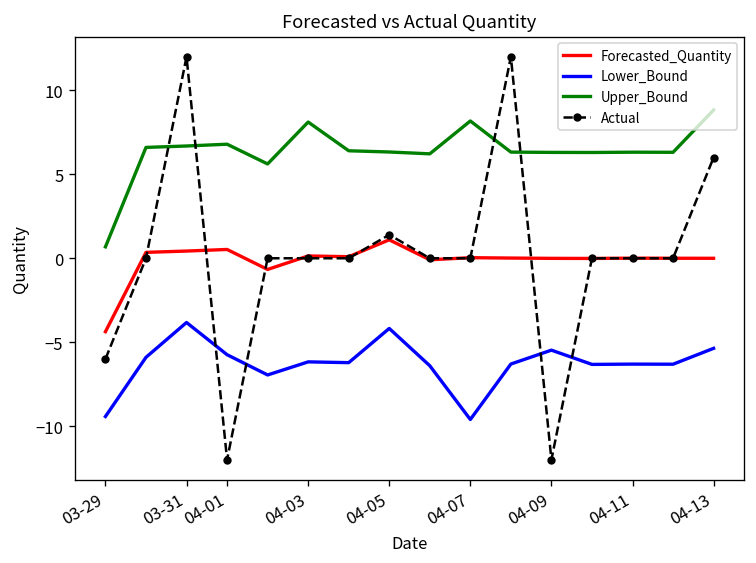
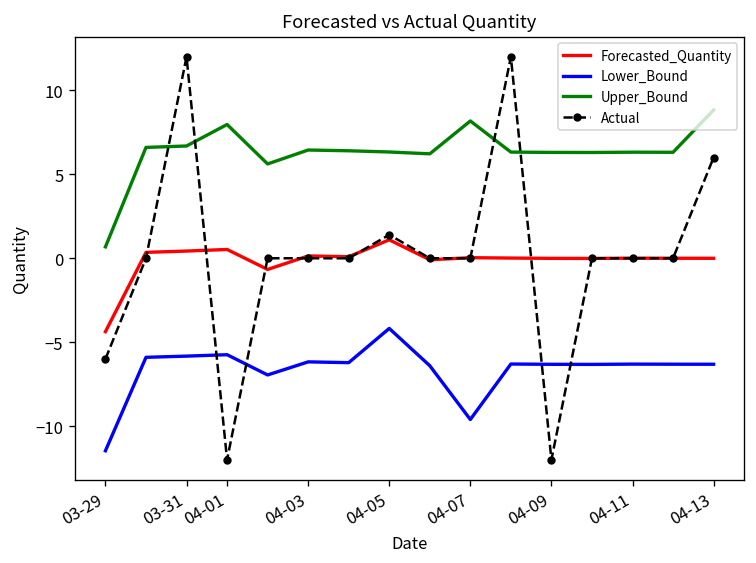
Lower_Bound, 03-29: -9.4 -> -11.5
Lower_Bound, 03-31: -3.8 -> -5.8
Upper_Bound, 04-01: 6.8 -> 8.0
Upper_Bound, 04-03: 8.1 -> 6.4
Lower_Bound, 04-09: -5.5 -> -6.3
Lower_Bound, 04-13: -5.4 -> -6.3
